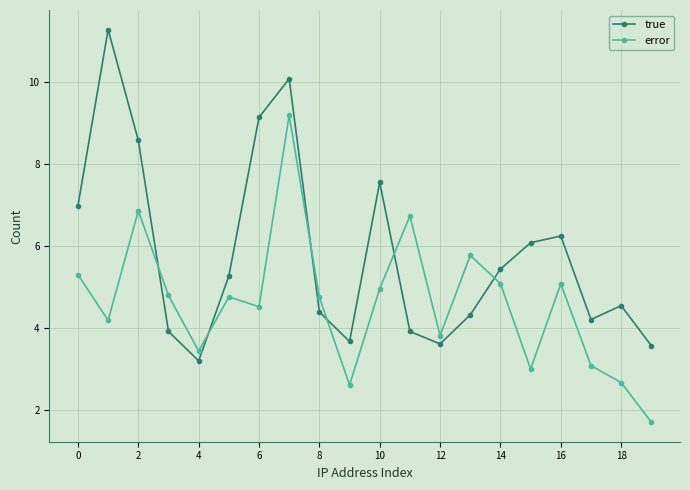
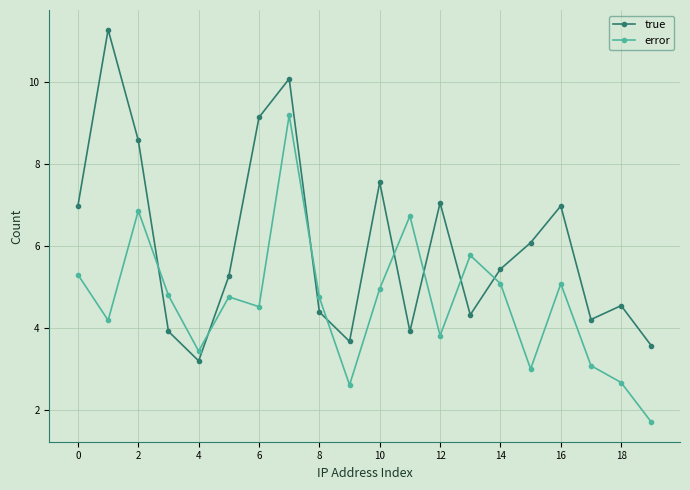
true, 12: 3.6 -> 7.1
true, 16: 6.2 -> 7.0
